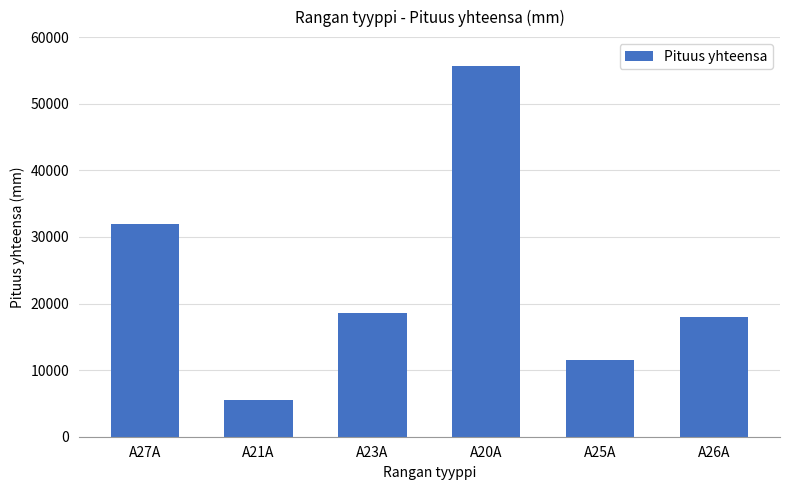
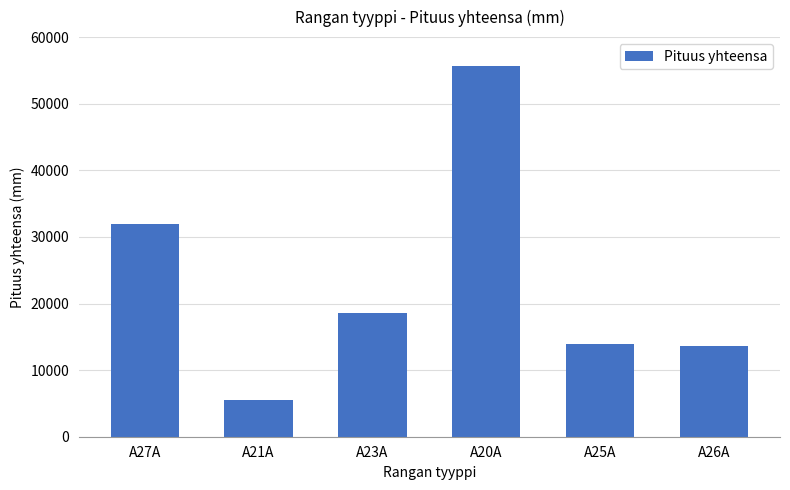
A25A: 11000 -> 14000
A26A: 18000 -> 14000
